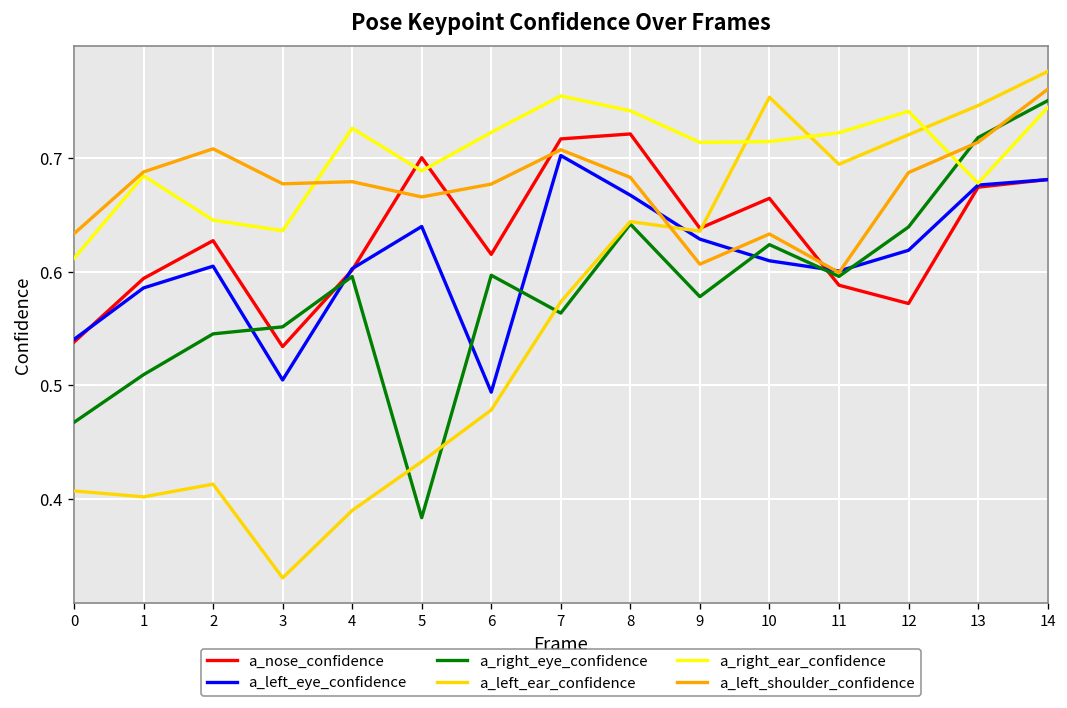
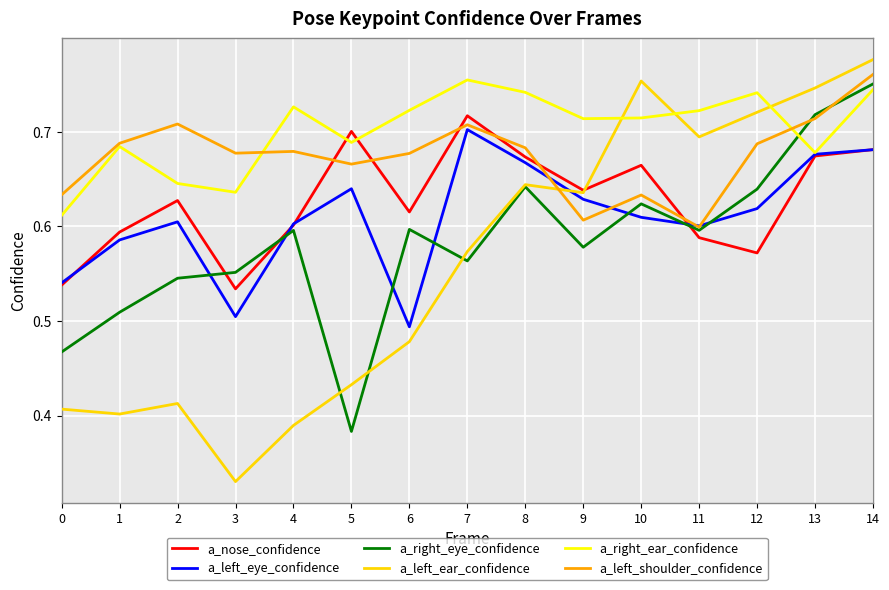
a_nose_confidence, 8: 0.72 -> 0.67
